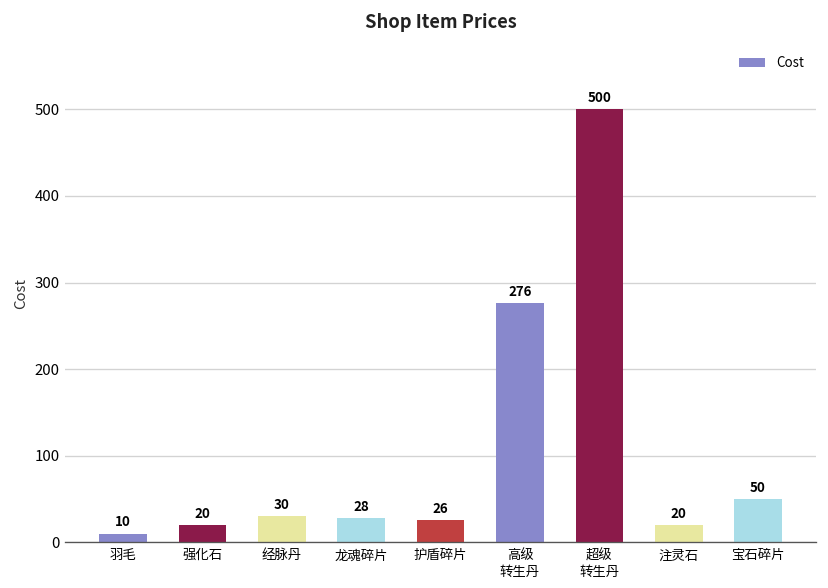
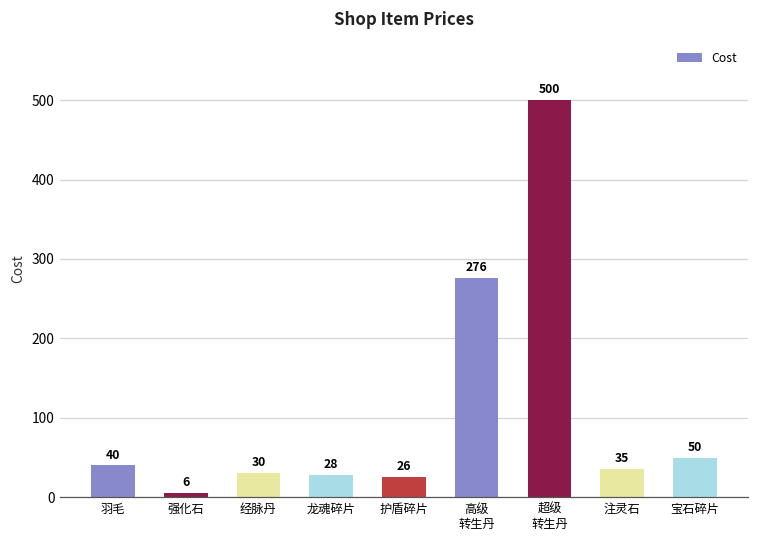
羽毛: 10 -> 40
强化石: 20 -> 6
注灵石: 20 -> 35
